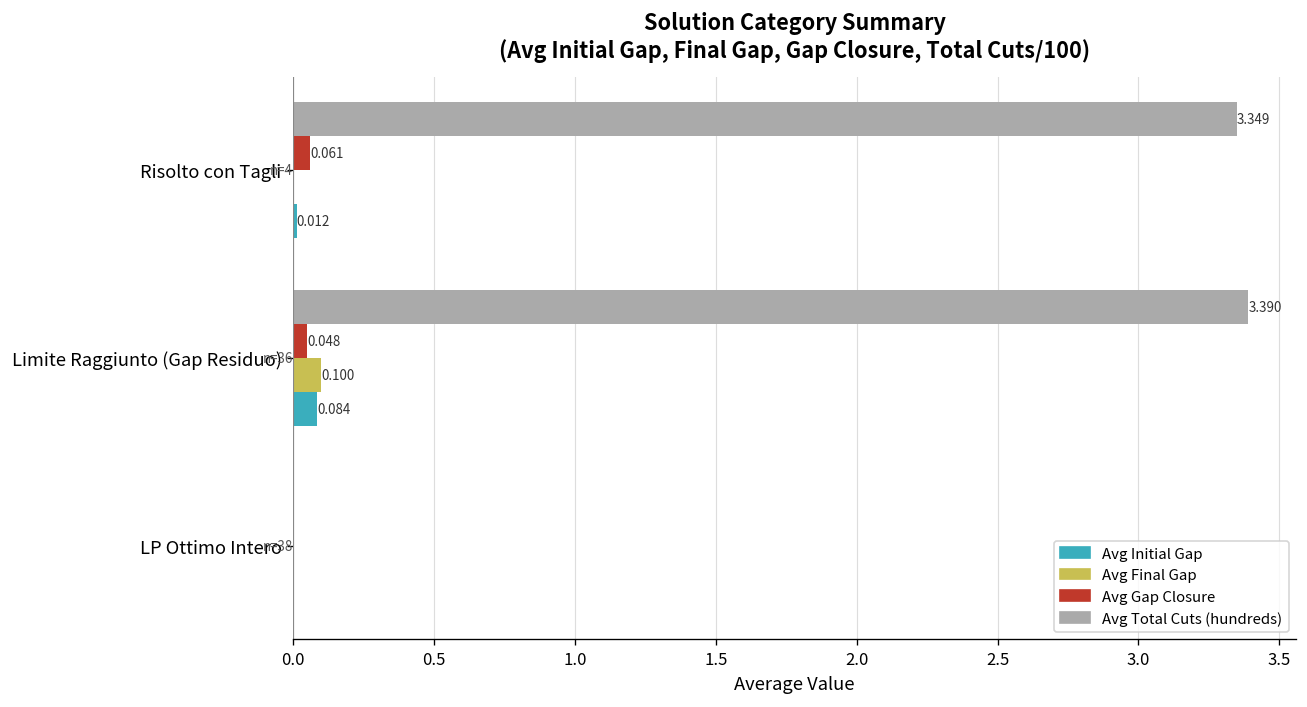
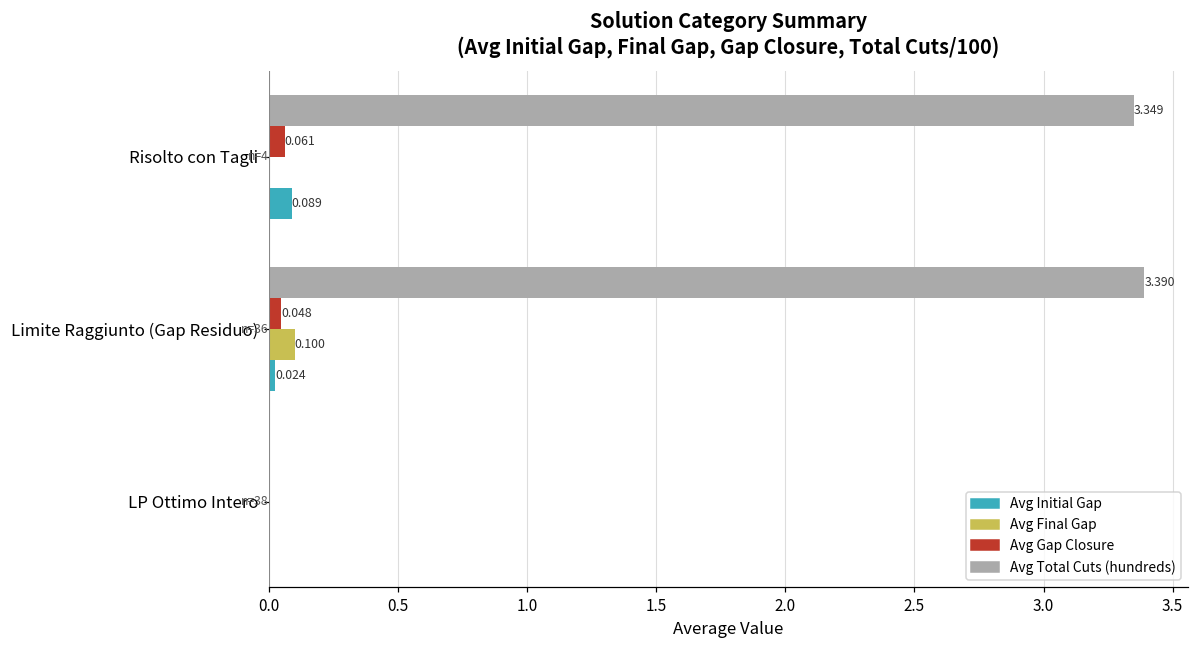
Avg Initial Gap, Risolto con Tagli: 0.012 -> 0.089
Avg Initial Gap, Limite Raggiunto (Gap Residuo): 0.084 -> 0.024
